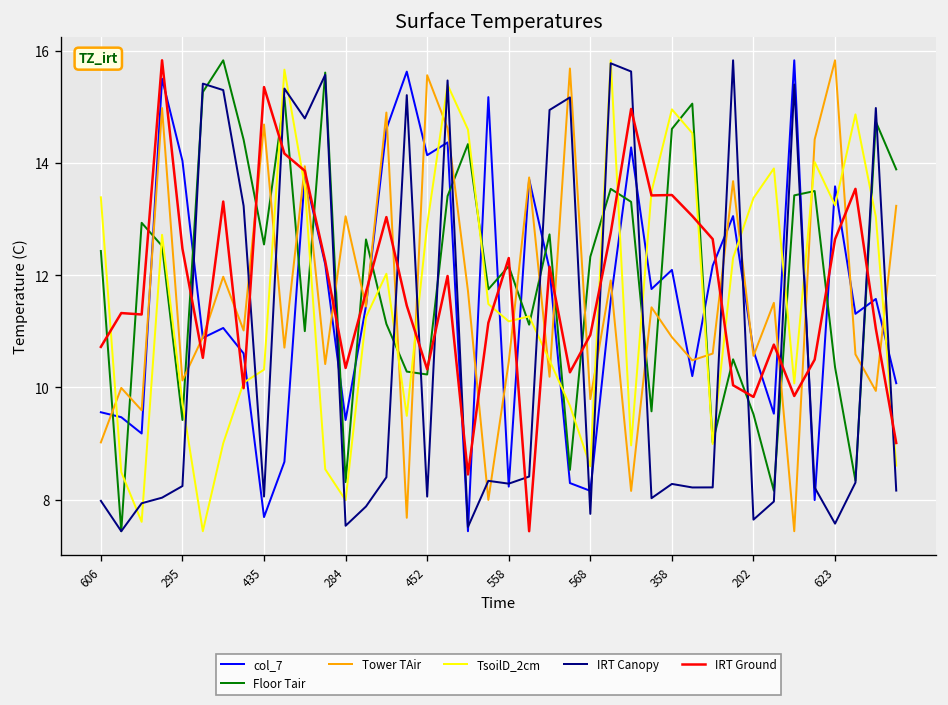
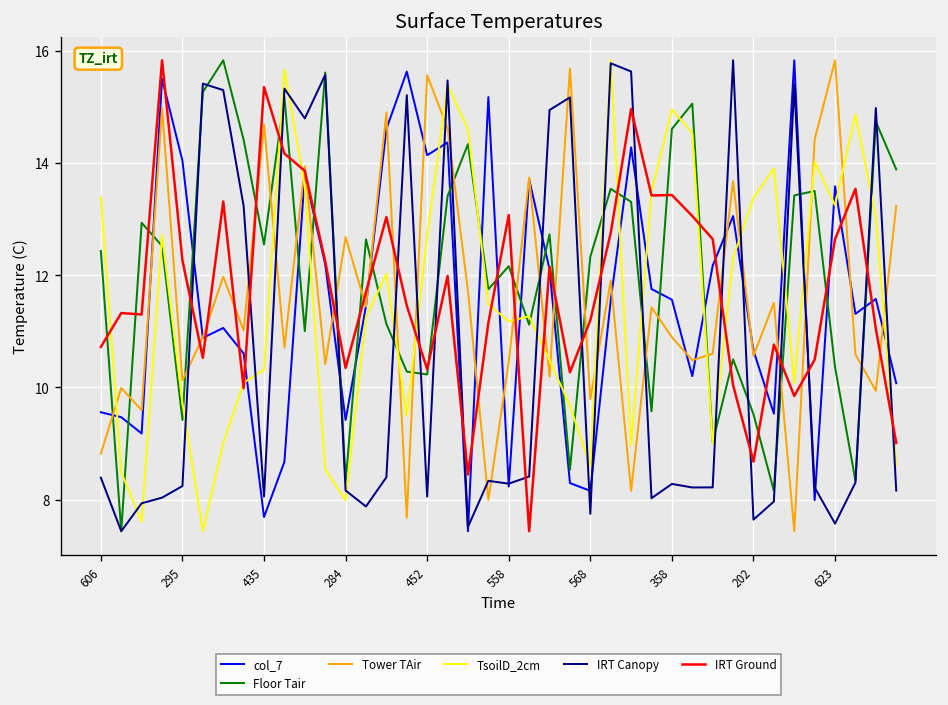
Tower TAir, 606: 9.0 -> 8.8
IRT Canopy, 606: 8.0 -> 8.4
IRT Ground, 295: 12.5 -> 12.3
Tower TAir, 284: 13.0 -> 12.7
IRT Canopy, 284: 7.5 -> 8.2
TsoilD_2cm, 452: 12.9 -> 12.7
IRT Ground, 558: 12.3 -> 13.1
IRT Ground, 568: 10.9 -> 11.2
col_7, 358: 12.1 -> 11.6
IRT Ground, 202: 9.8 -> 8.7
